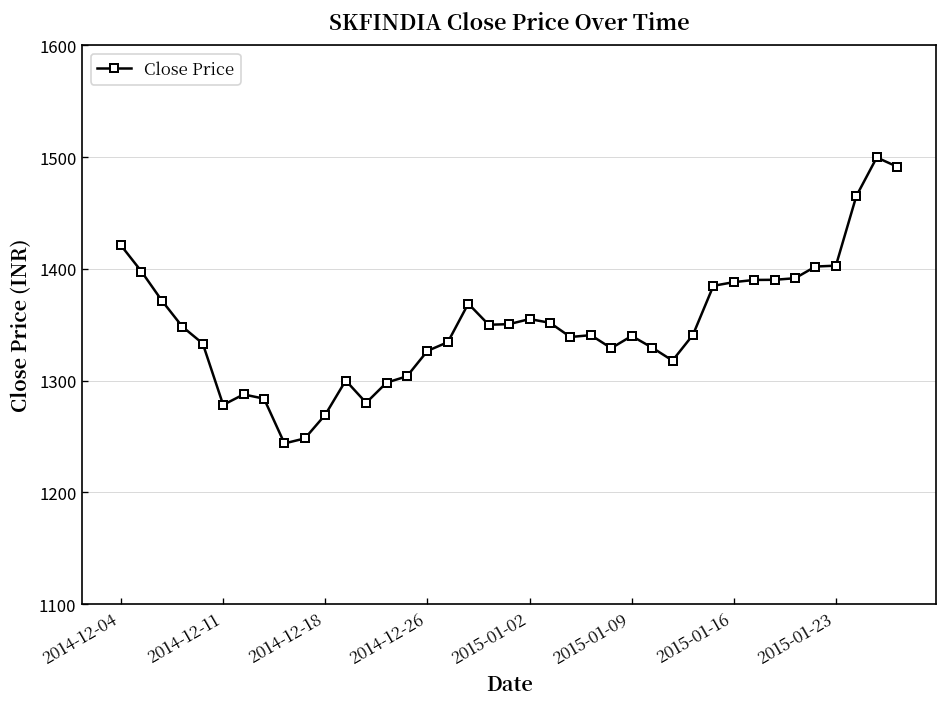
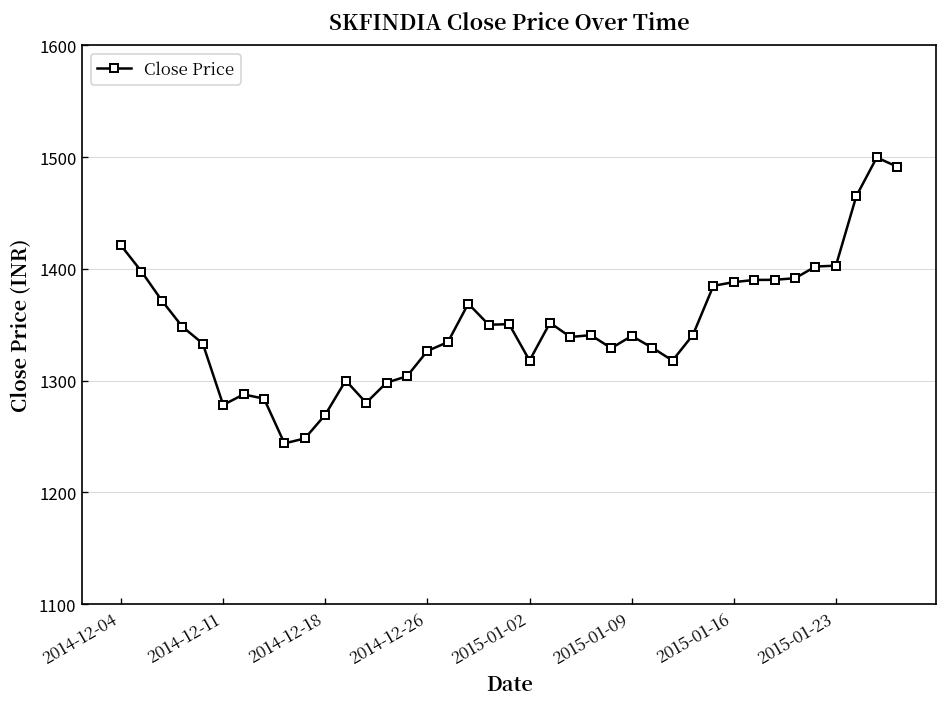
2015-01-02: 1360 -> 1320
